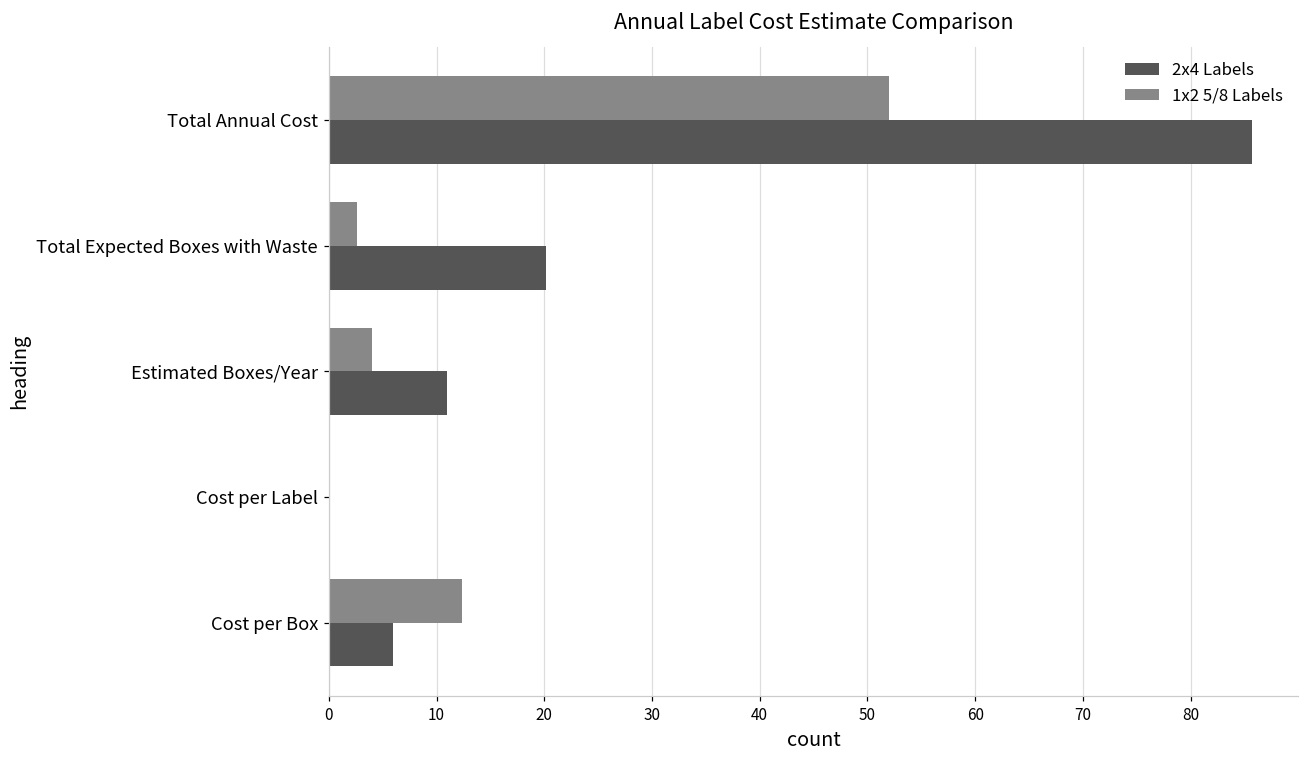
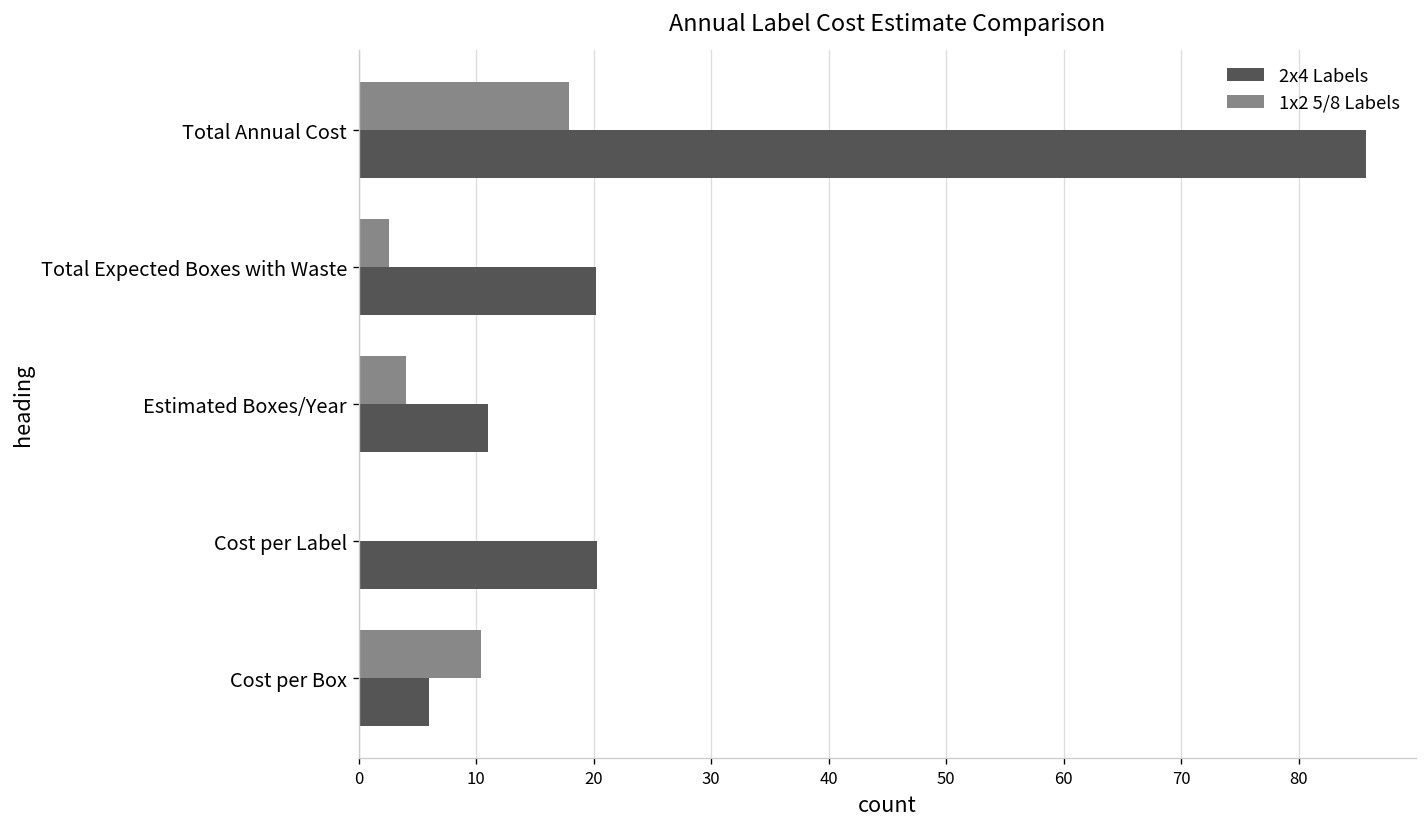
1x2 5/8 Labels, Total Annual Cost: 52 -> 18
2x4 Labels, Cost per Label: 0 -> 20
1x2 5/8 Labels, Cost per Box: 12 -> 10
